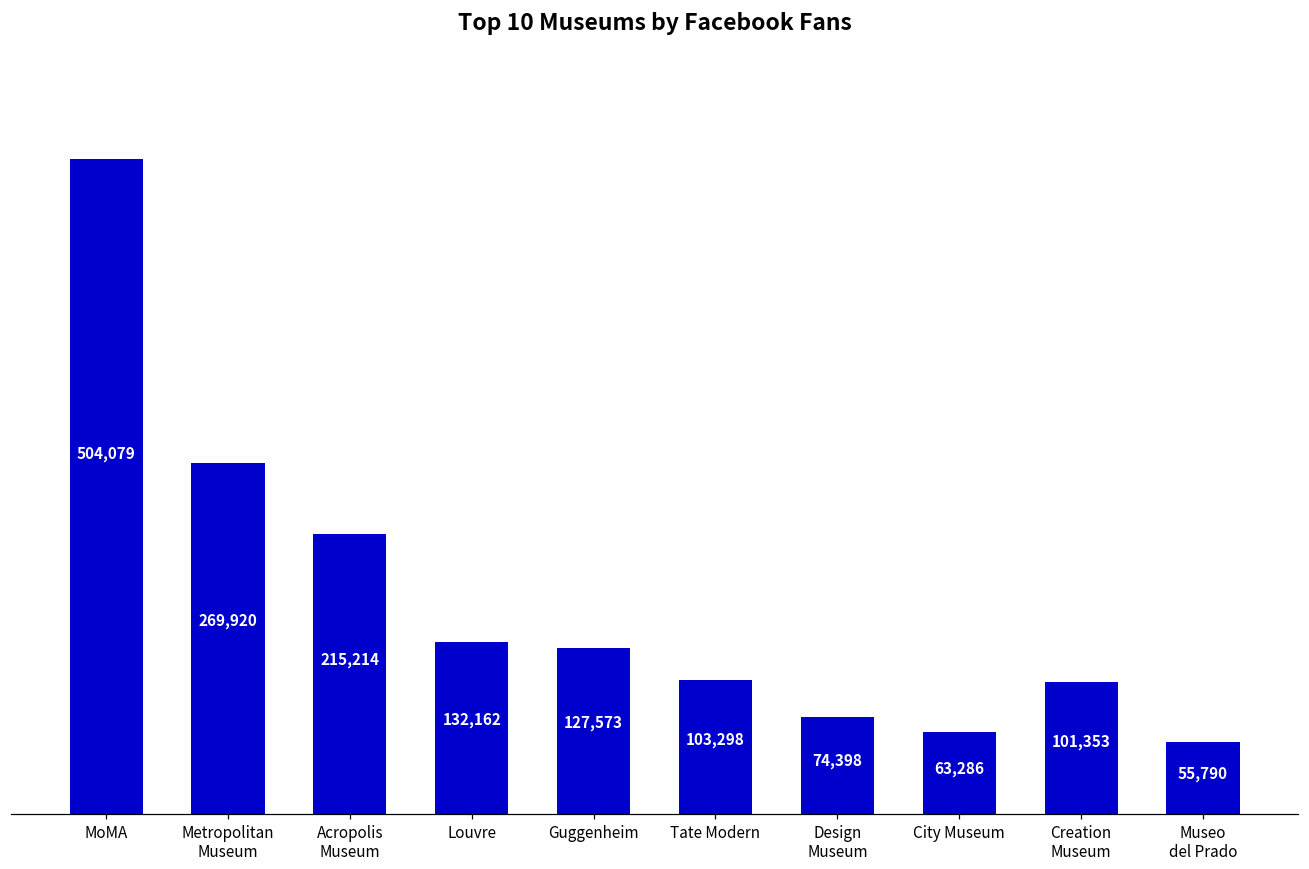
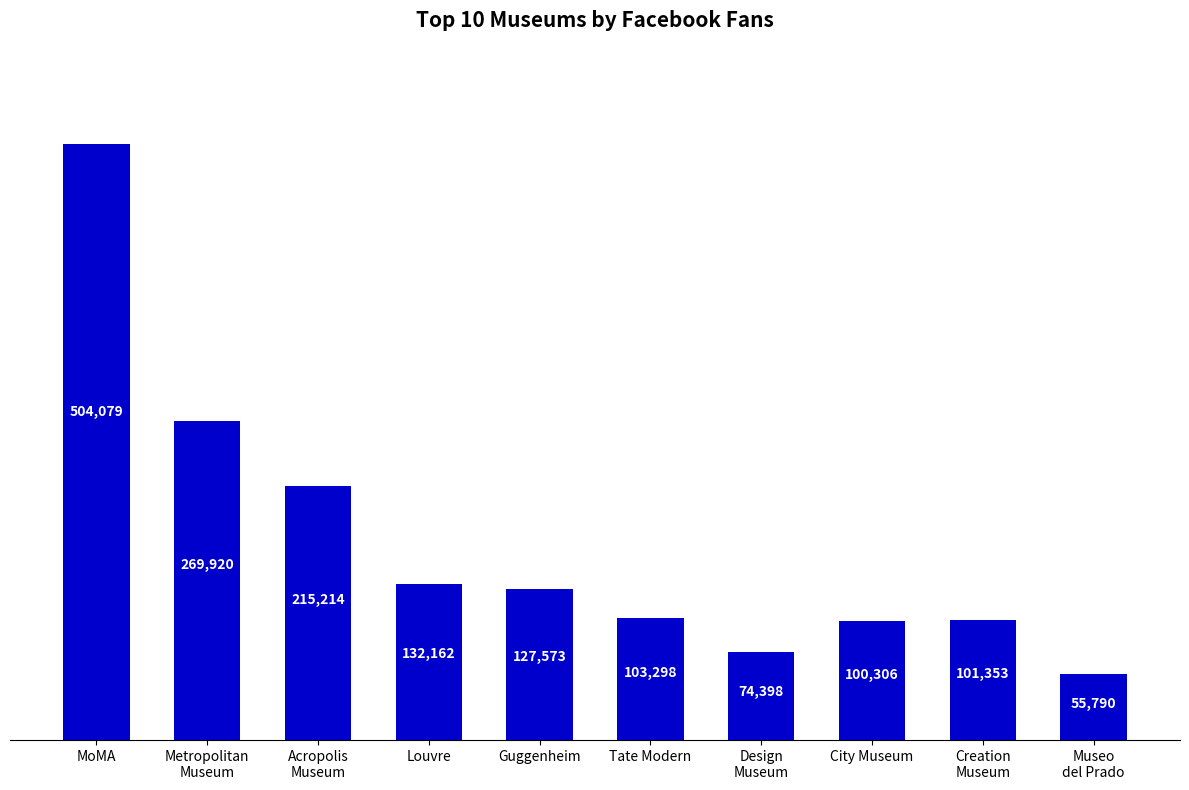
City Museum: 63,286 -> 100,306
